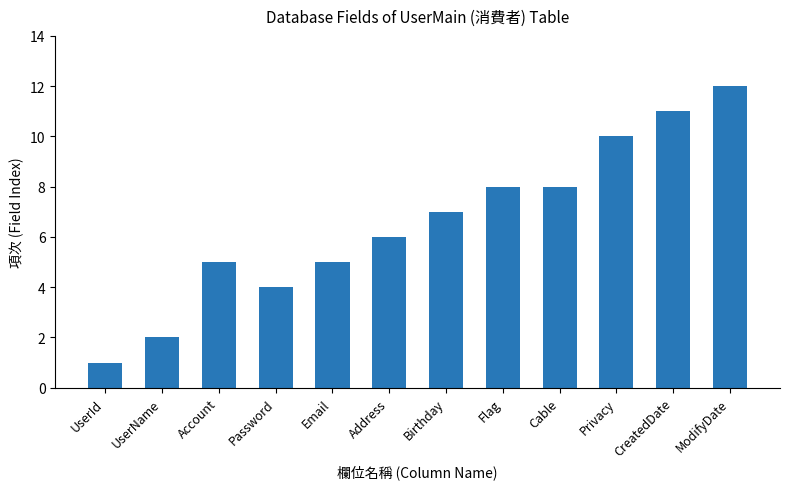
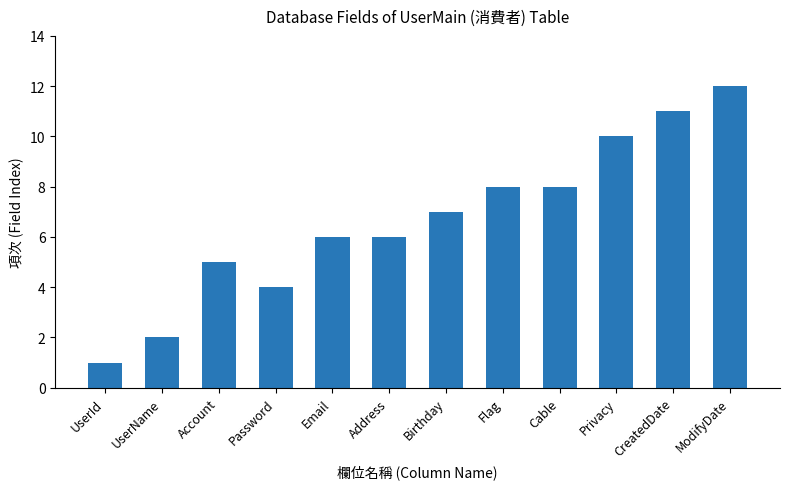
Email: 5 -> 6
